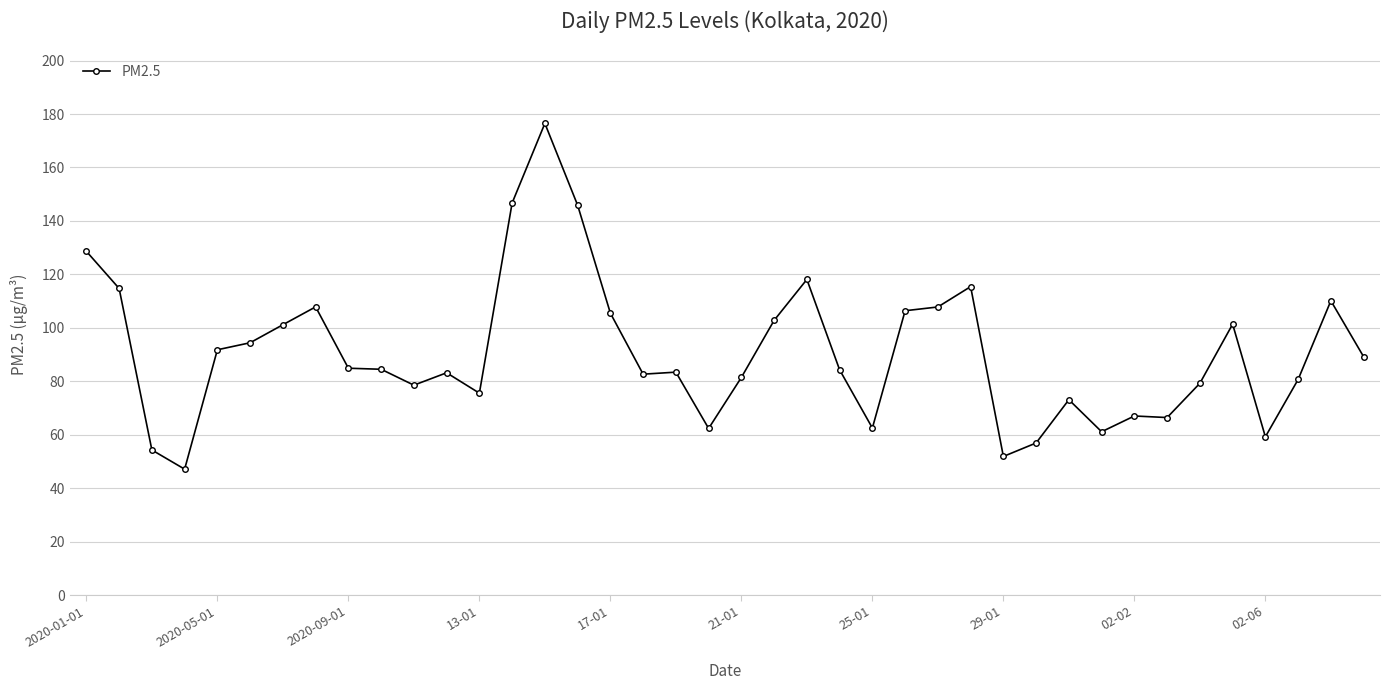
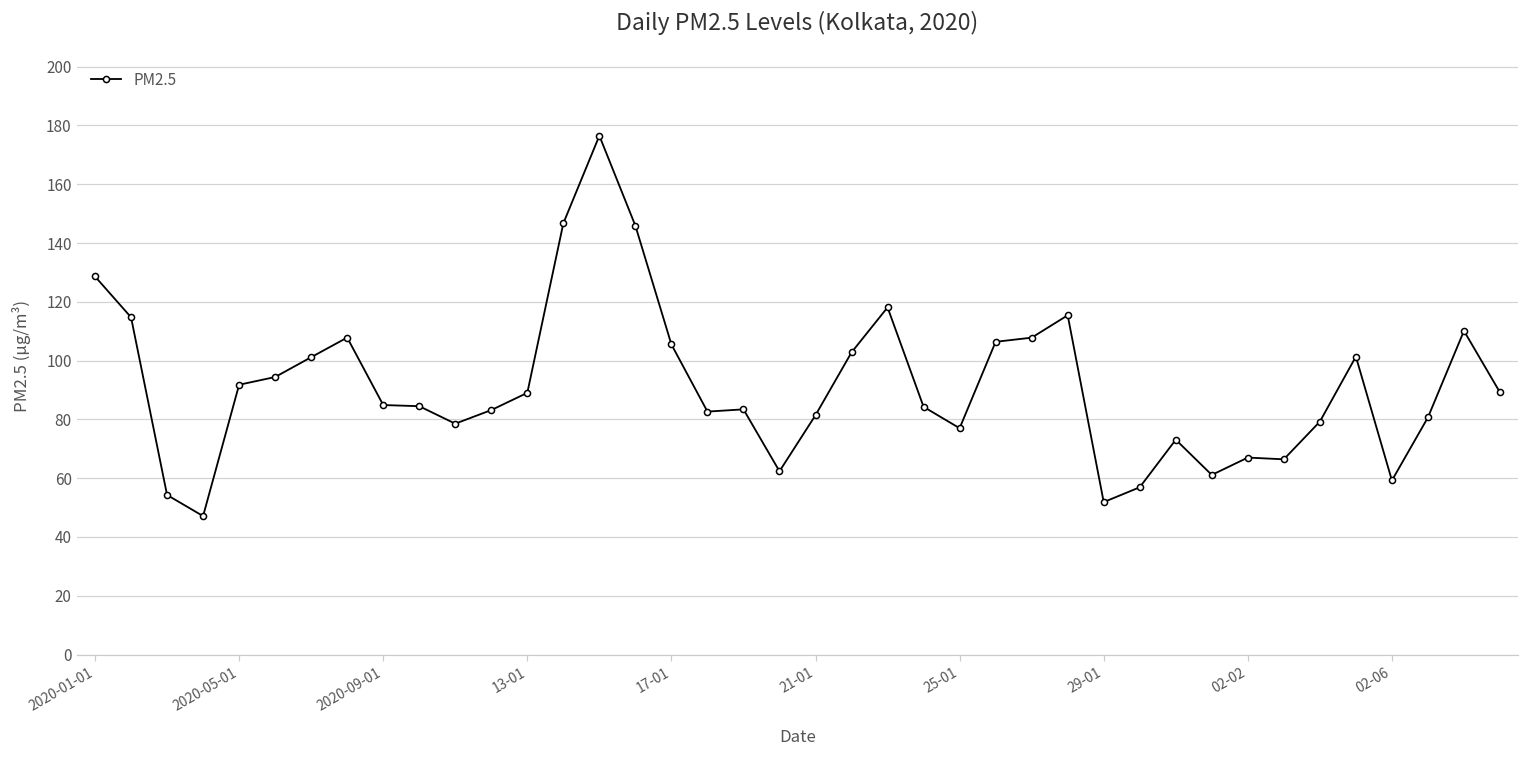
13-01: 76 -> 89
25-01: 63 -> 77
